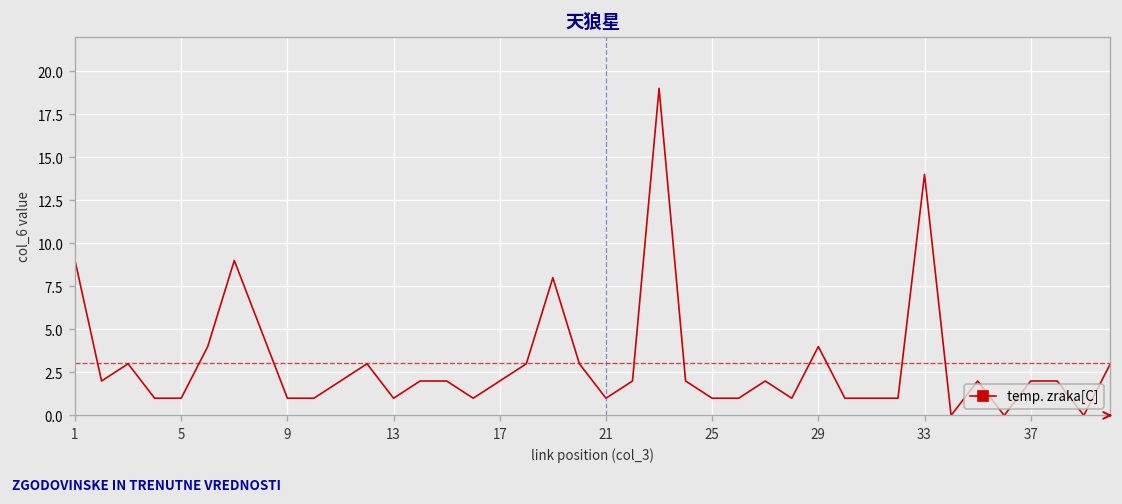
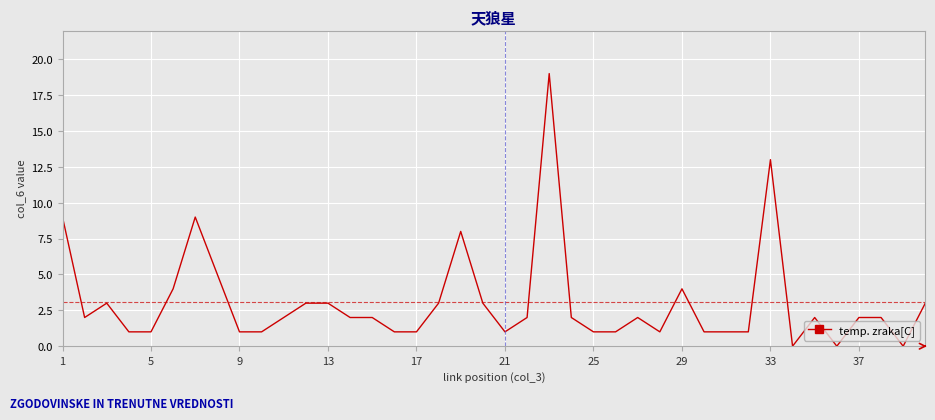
13: 1 -> 3
17: 2 -> 1
33: 14 -> 13
